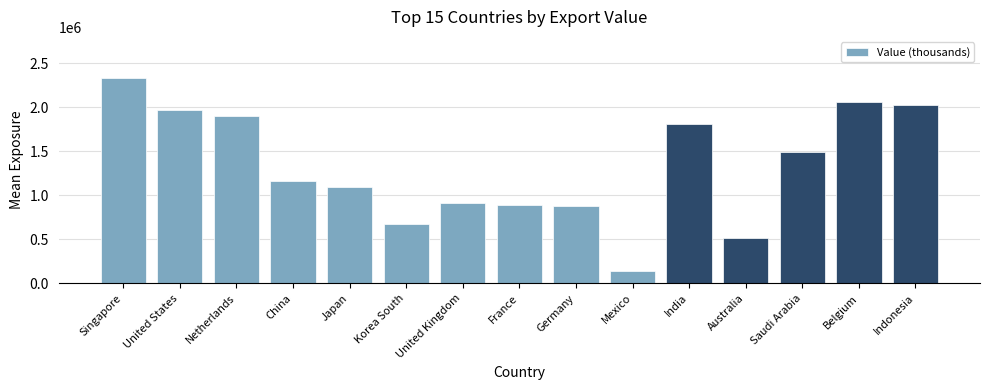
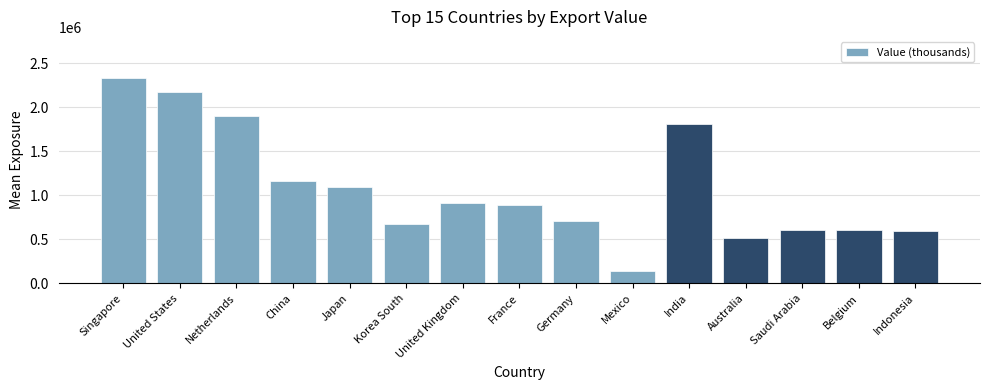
United States: 2000000 -> 2200000
Germany: 900000 -> 700000
Saudi Arabia: 1500000 -> 600000
Belgium: 2100000 -> 600000
Indonesia: 2000000 -> 600000
